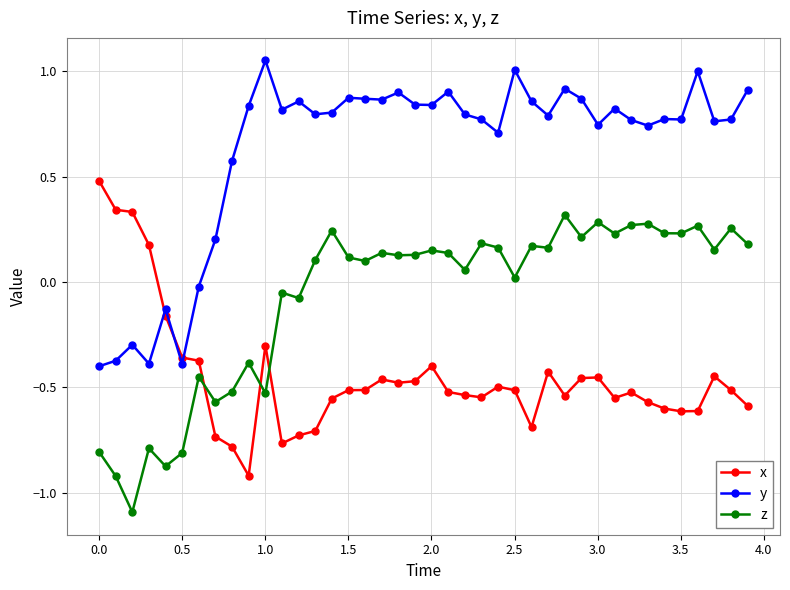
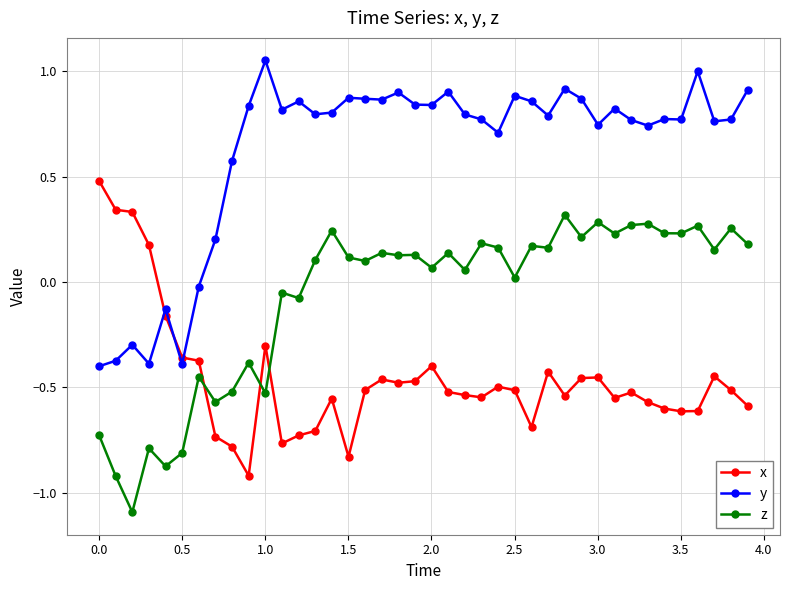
z, 0.0: -0.81 -> -0.73
x, 1.5: -0.51 -> -0.83
z, 2.0: 0.15 -> 0.07
y, 2.5: 1.01 -> 0.88
